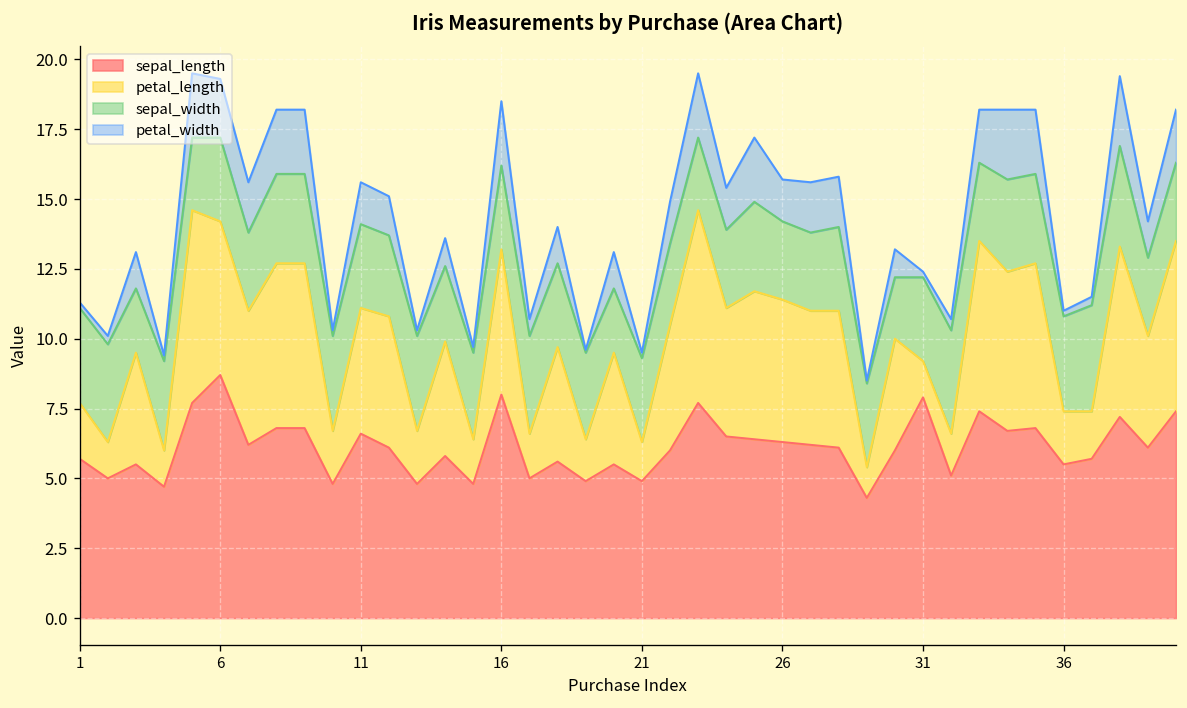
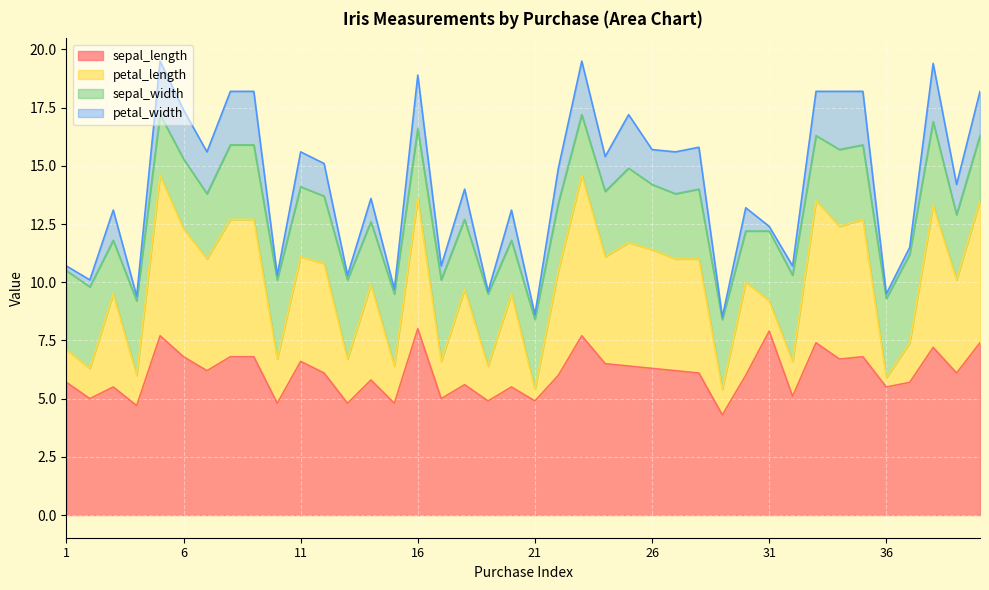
petal_length, 1: 2.0 -> 1.4
sepal_length, 6: 8.7 -> 6.8
petal_length, 16: 5.2 -> 5.6
petal_length, 21: 1.4 -> 0.5
petal_length, 36: 1.9 -> 0.4
